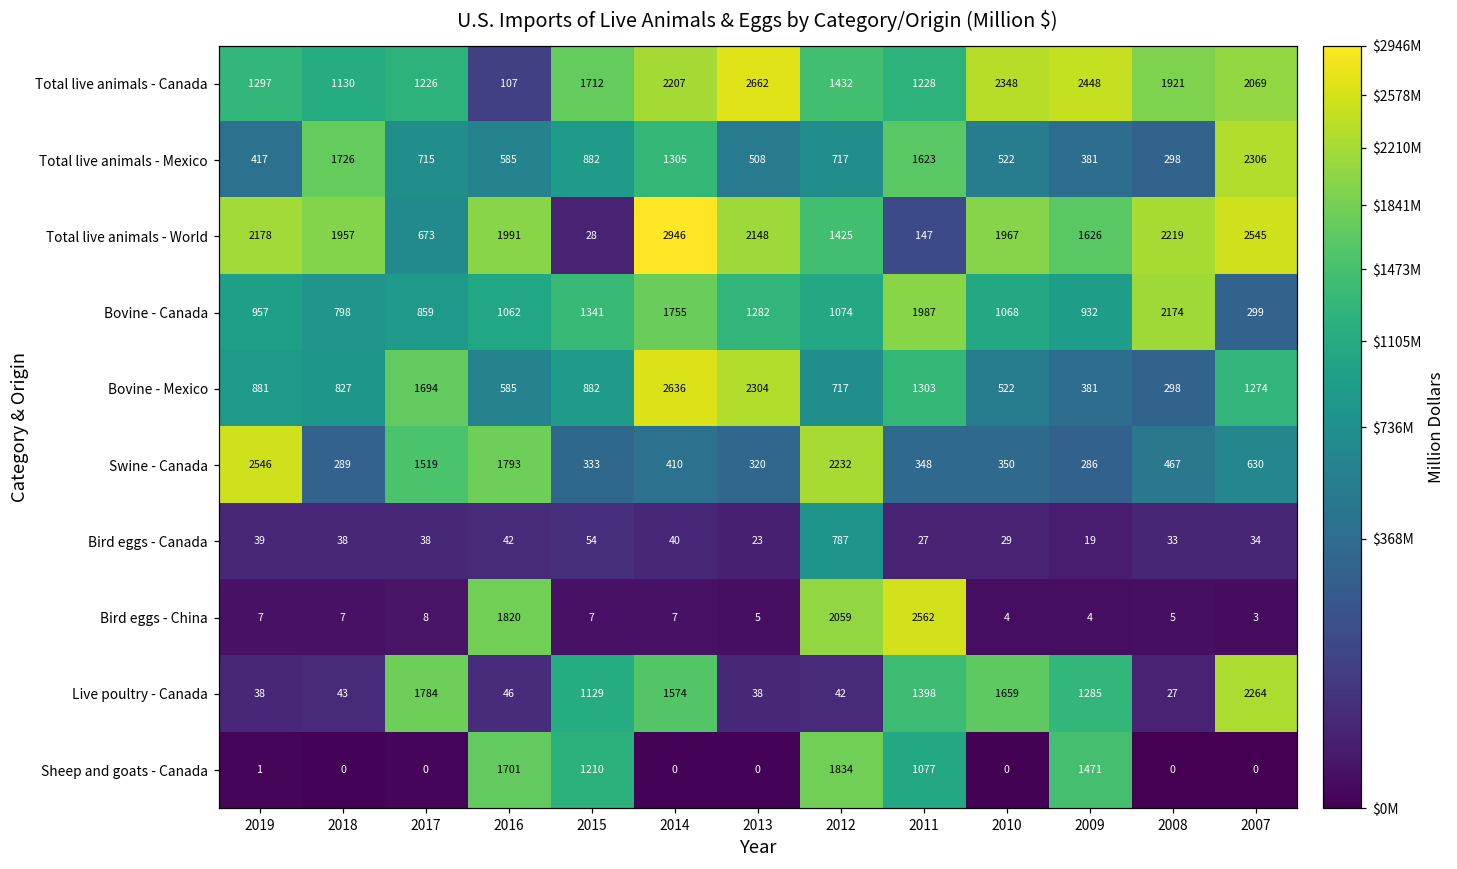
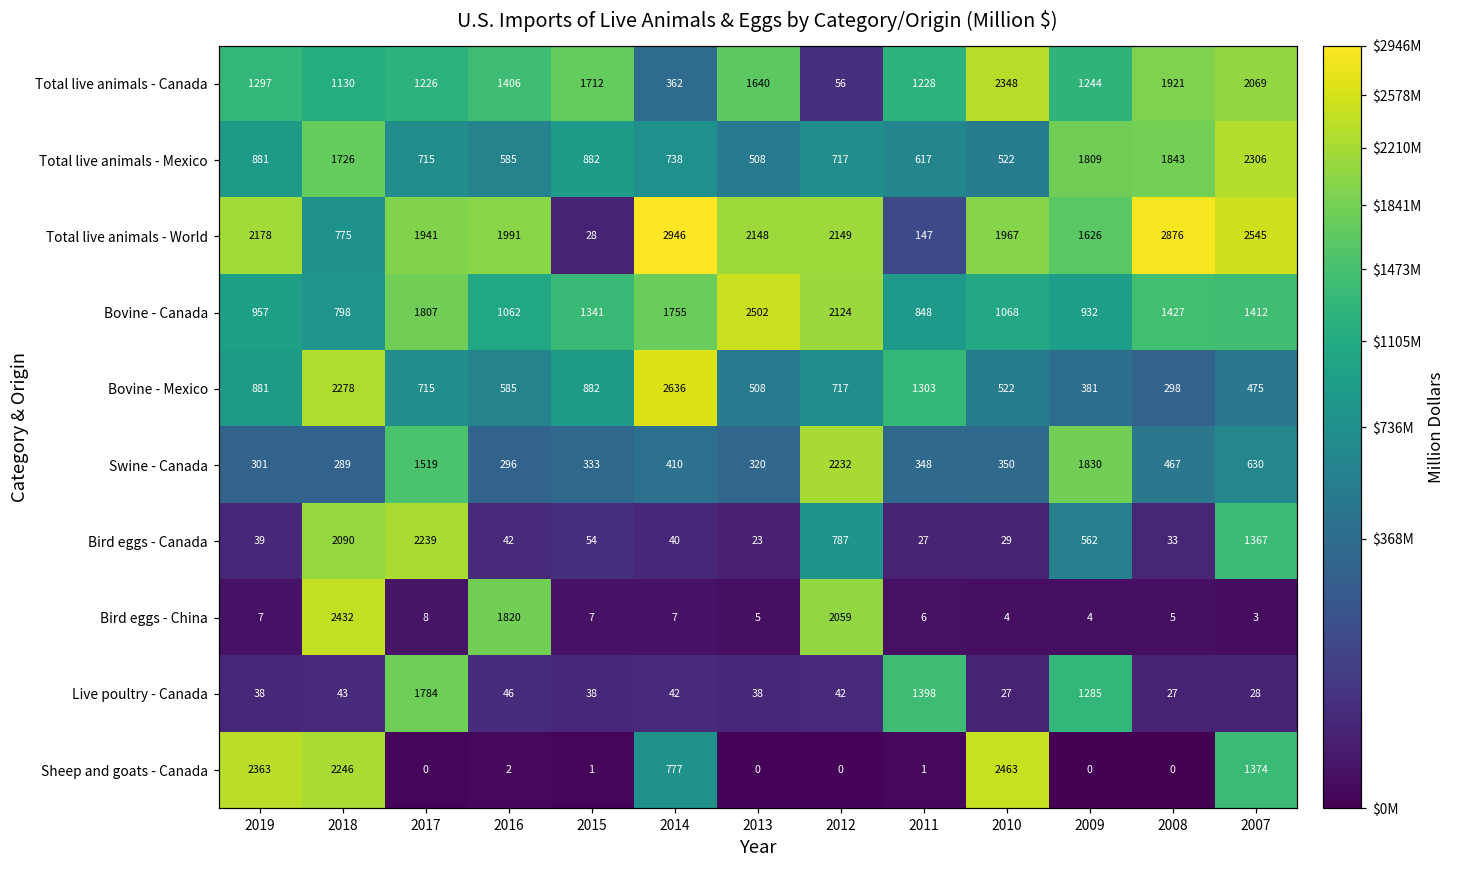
Total live animals - Canada, 2016: 107 -> 1406
Total live animals - Canada, 2014: 2207 -> 362
Total live animals - Canada, 2013: 2662 -> 1640
Total live animals - Canada, 2012: 1432 -> 56
Total live animals - Canada, 2009: 2448 -> 1244
Total live animals - Mexico, 2019: 417 -> 881
Total live animals - Mexico, 2014: 1305 -> 738
Total live animals - Mexico, 2011: 1623 -> 617
Total live animals - Mexico, 2009: 381 -> 1809
Total live animals - Mexico, 2008: 298 -> 1843
Total live animals - World, 2018: 1957 -> 775
Total live animals - World, 2017: 673 -> 1941
Total live animals - World, 2012: 1425 -> 2149
Total live animals - World, 2008: 2219 -> 2876
Bovine - Canada, 2017: 859 -> 1807
Bovine - Canada, 2013: 1282 -> 2502
Bovine - Canada, 2012: 1074 -> 2124
Bovine - Canada, 2011: 1987 -> 848
Bovine - Canada, 2008: 2174 -> 1427
Bovine - Canada, 2007: 299 -> 1412
Bovine - Mexico, 2018: 827 -> 2278
Bovine - Mexico, 2017: 1694 -> 715
Bovine - Mexico, 2013: 2304 -> 508
Bovine - Mexico, 2007: 1274 -> 475
Swine - Canada, 2019: 2546 -> 301
Swine - Canada, 2016: 1793 -> 296
Swine - Canada, 2009: 286 -> 1830
Bird eggs - Canada, 2018: 38 -> 2090
Bird eggs - Canada, 2017: 38 -> 2239
Bird eggs - Canada, 2009: 19 -> 562
Bird eggs - Canada, 2007: 34 -> 1367
Bird eggs - China, 2018: 7 -> 2432
Bird eggs - China, 2011: 2562 -> 6
Live poultry - Canada, 2015: 1129 -> 38
Live poultry - Canada, 2014: 1574 -> 42
Live poultry - Canada, 2010: 1659 -> 27
Live poultry - Canada, 2007: 2264 -> 28
Sheep and goats - Canada, 2019: 1 -> 2363
Sheep and goats - Canada, 2018: 0 -> 2246
Sheep and goats - Canada, 2016: 1701 -> 2
Sheep and goats - Canada, 2015: 1210 -> 1
Sheep and goats - Canada, 2014: 0 -> 777
Sheep and goats - Canada, 2012: 1834 -> 0
Sheep and goats - Canada, 2011: 1077 -> 1
Sheep and goats - Canada, 2010: 0 -> 2463
Sheep and goats - Canada, 2009: 1471 -> 0
Sheep and goats - Canada, 2007: 0 -> 1374
